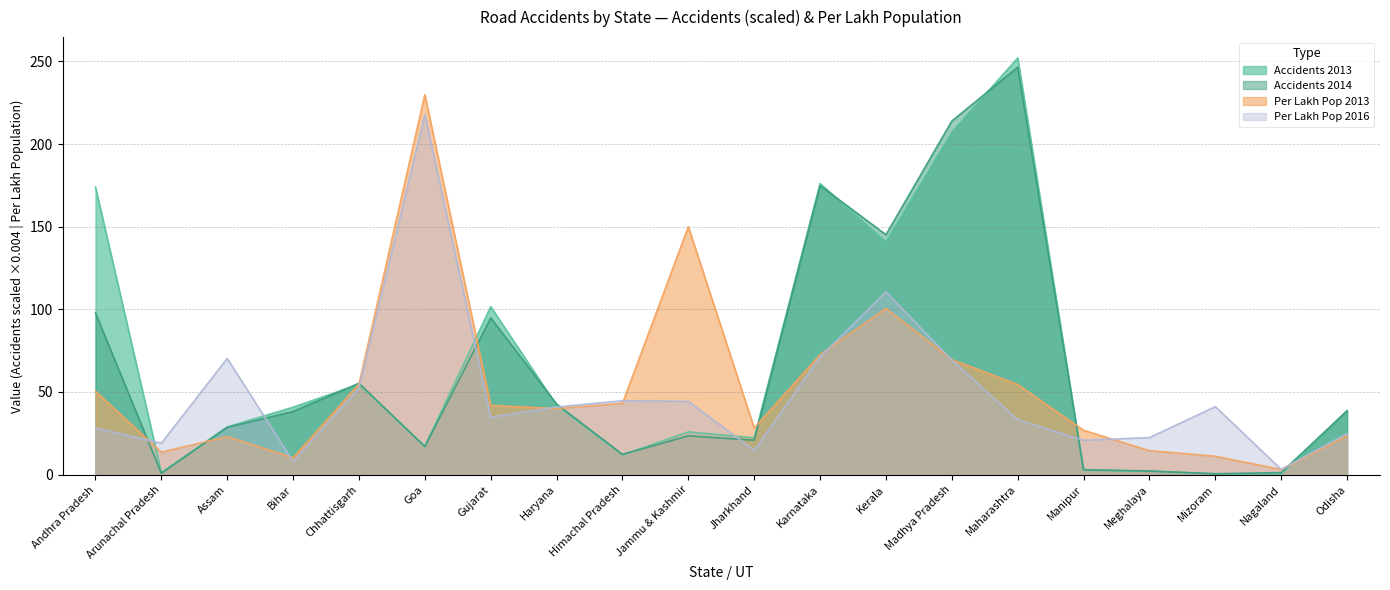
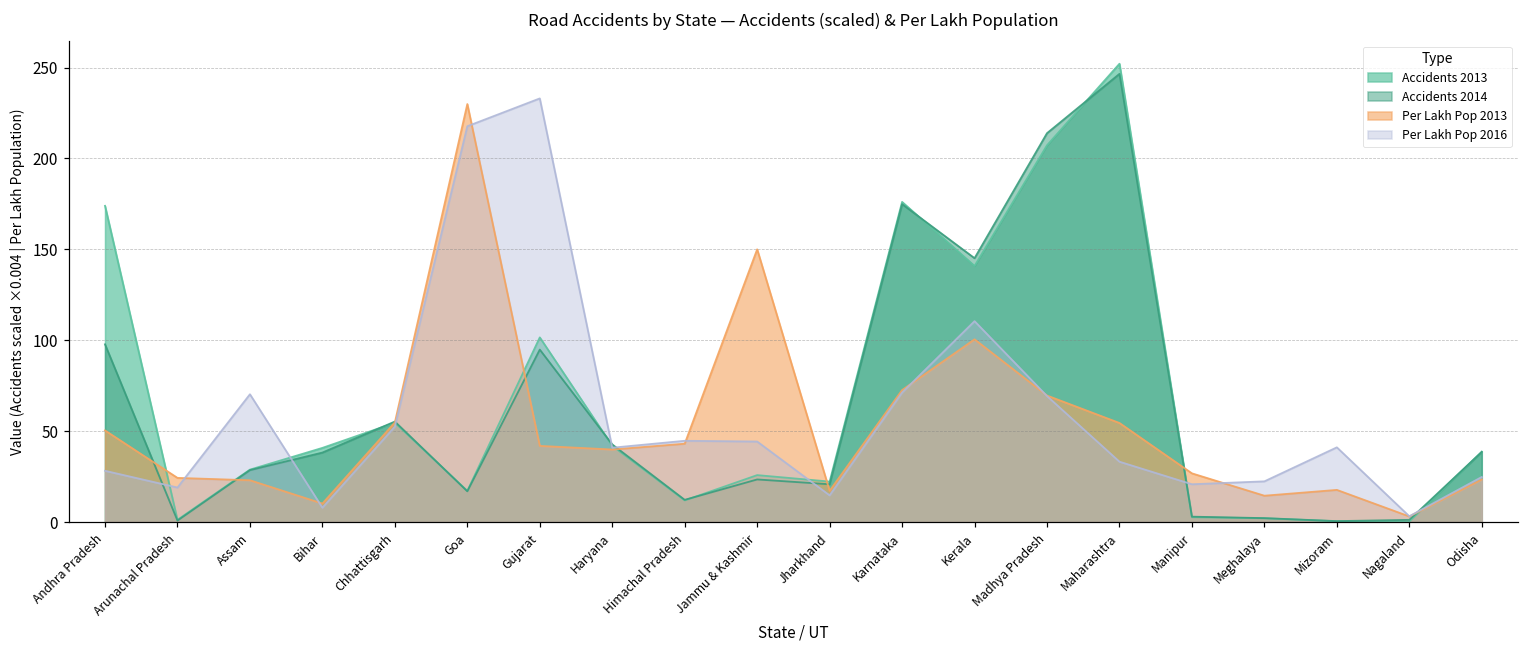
Per Lakh Pop 2013, Arunachal Pradesh: 14 -> 24
Per Lakh Pop 2016, Gujarat: 35 -> 233
Per Lakh Pop 2013, Jharkhand: 28 -> 17
Per Lakh Pop 2013, Mizoram: 11 -> 18
